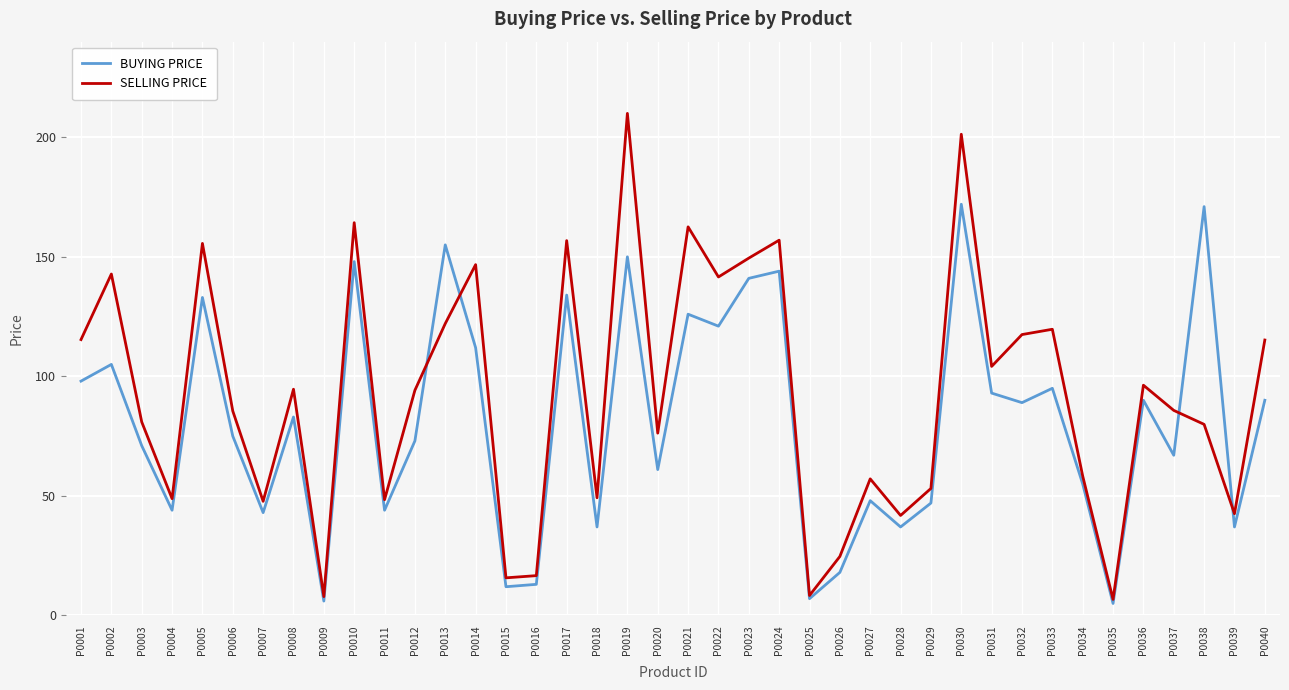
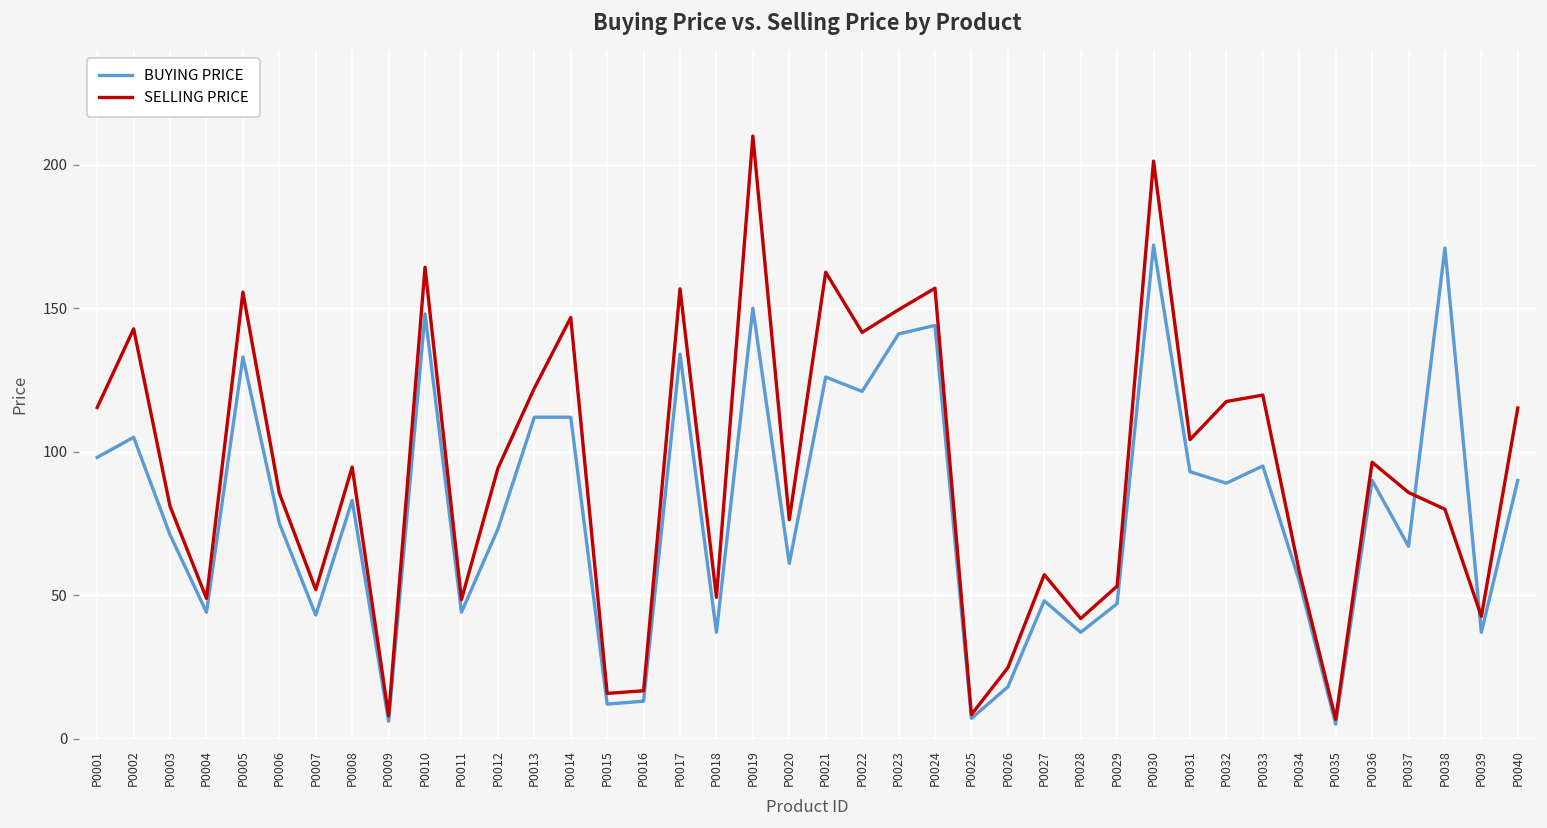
SELLING PRICE, P0007: 48 -> 52
BUYING PRICE, P0013: 155 -> 112
